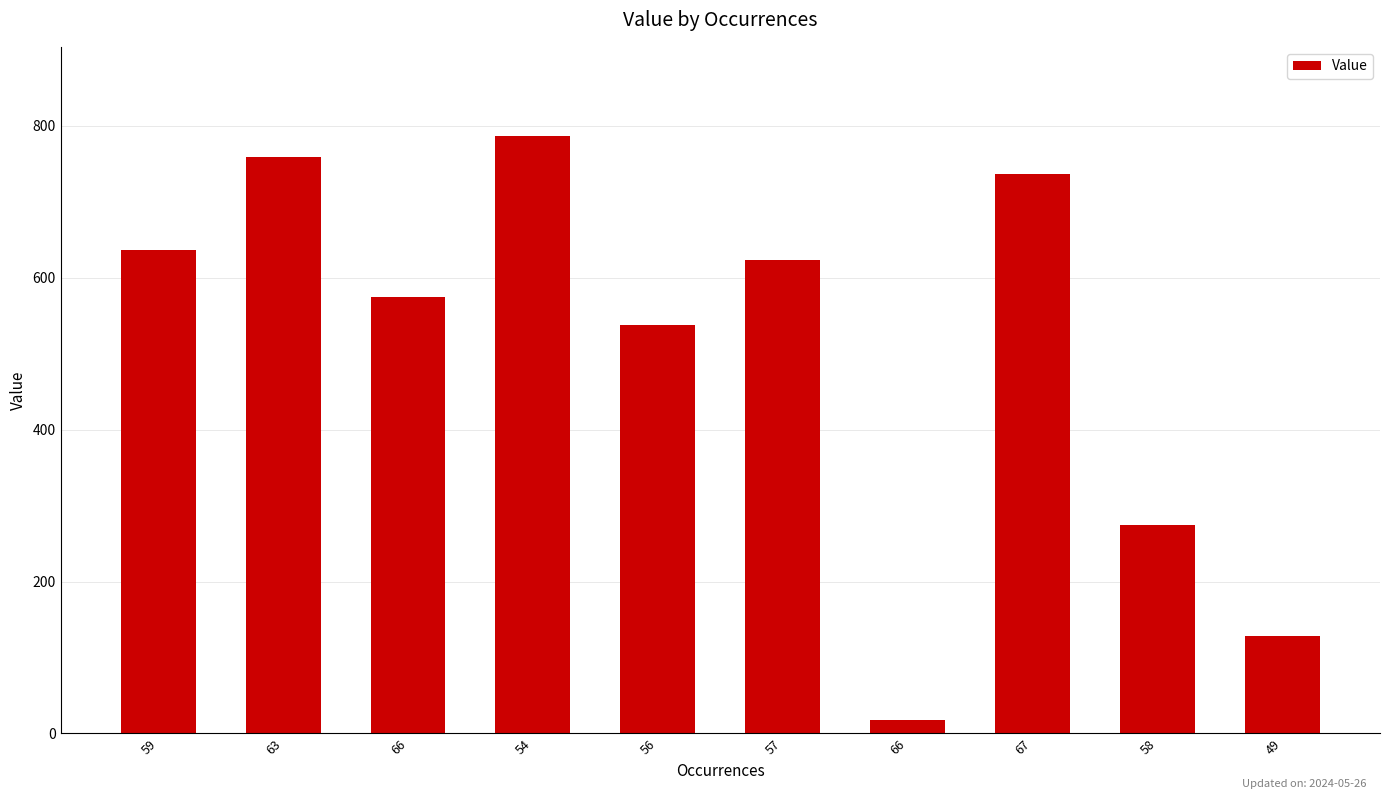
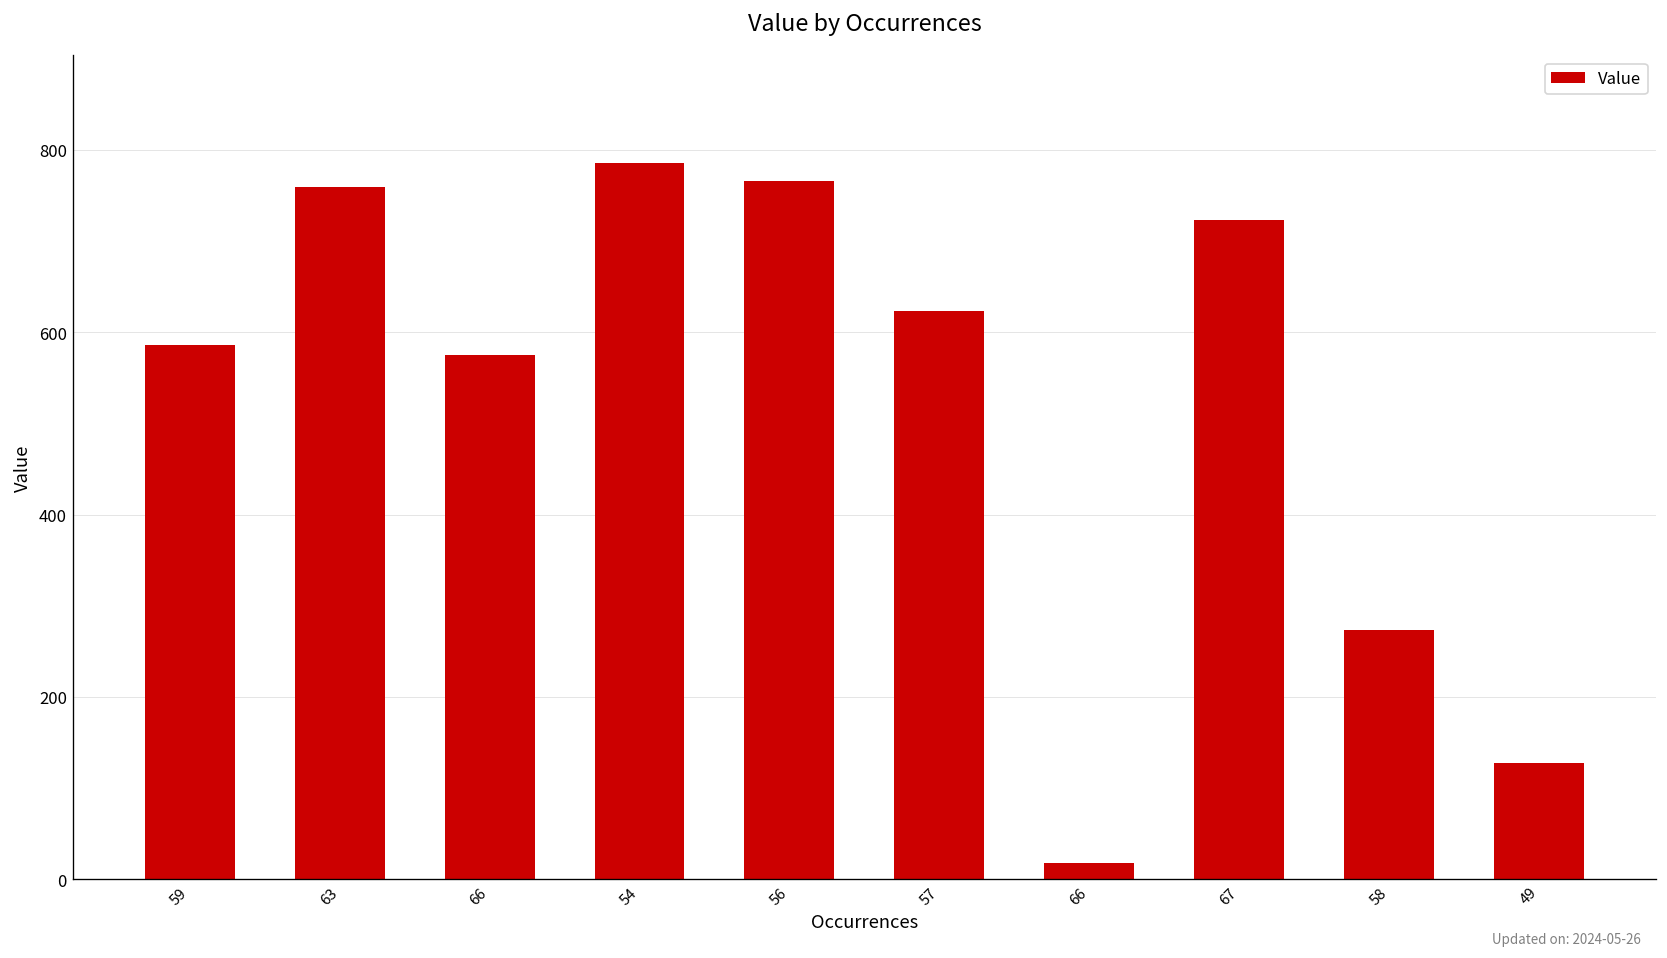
59: 640 -> 590
56: 540 -> 770
67: 740 -> 720
